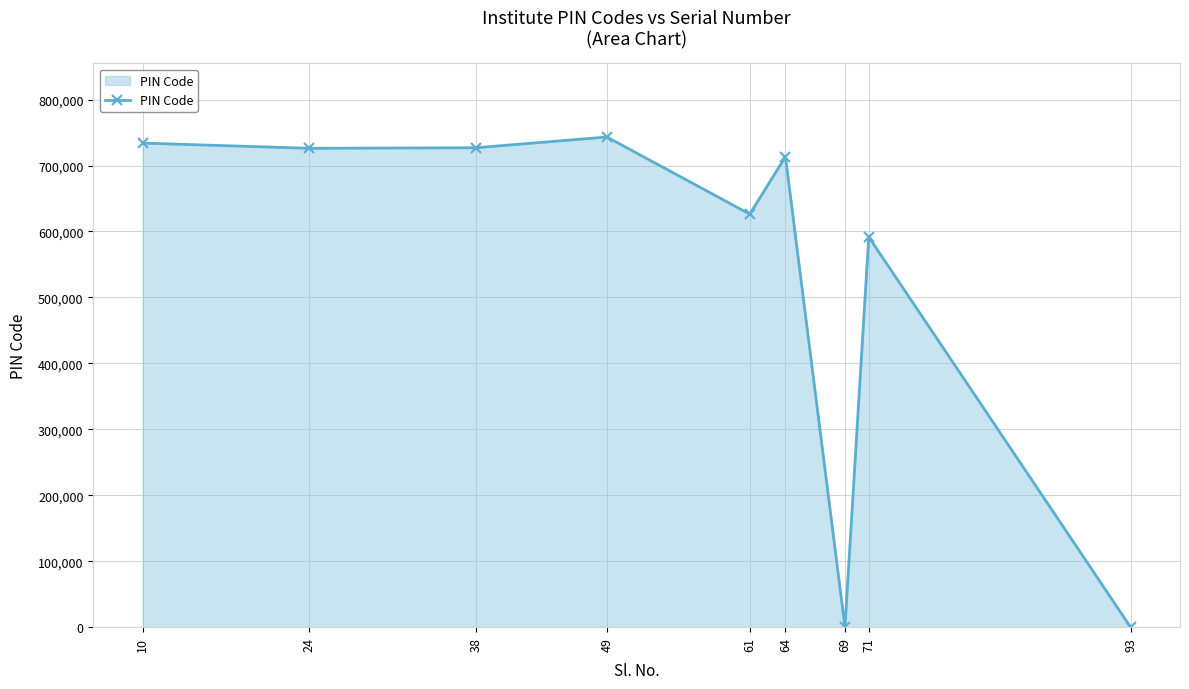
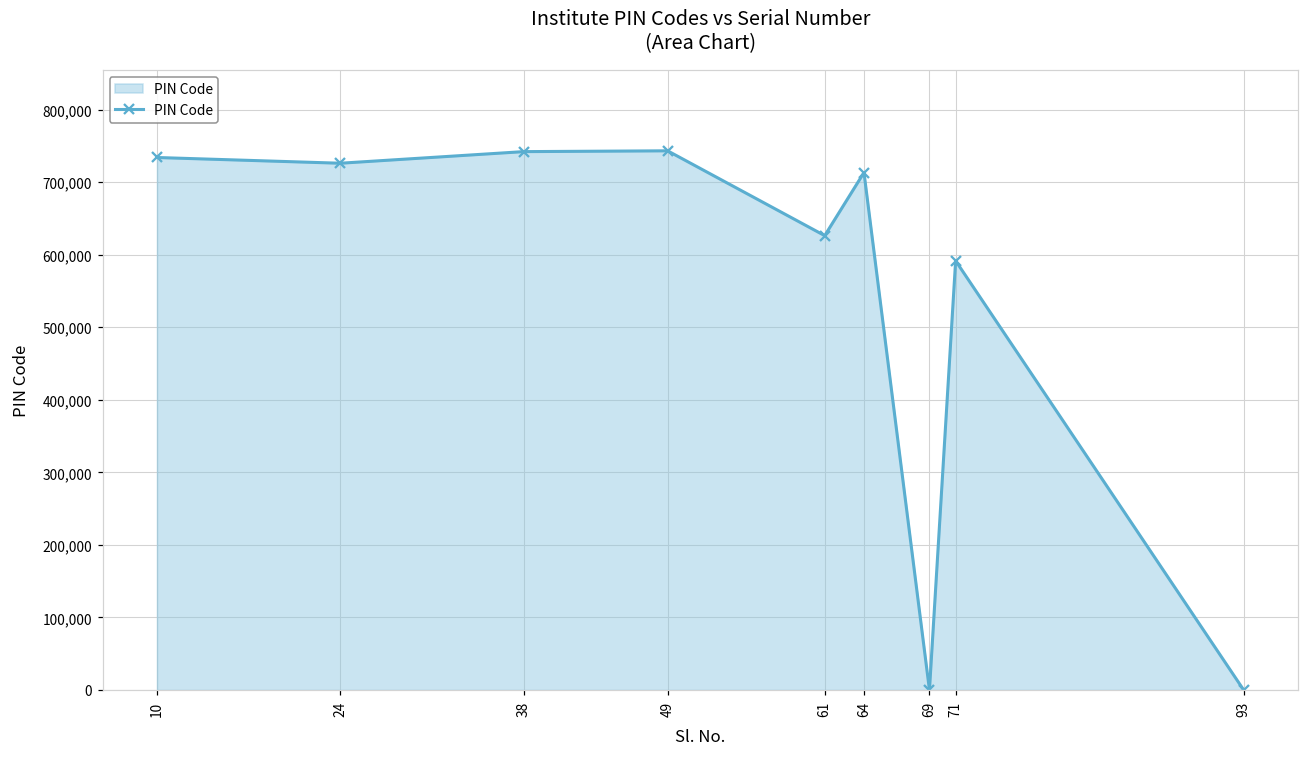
38: 730,000 -> 740,000
